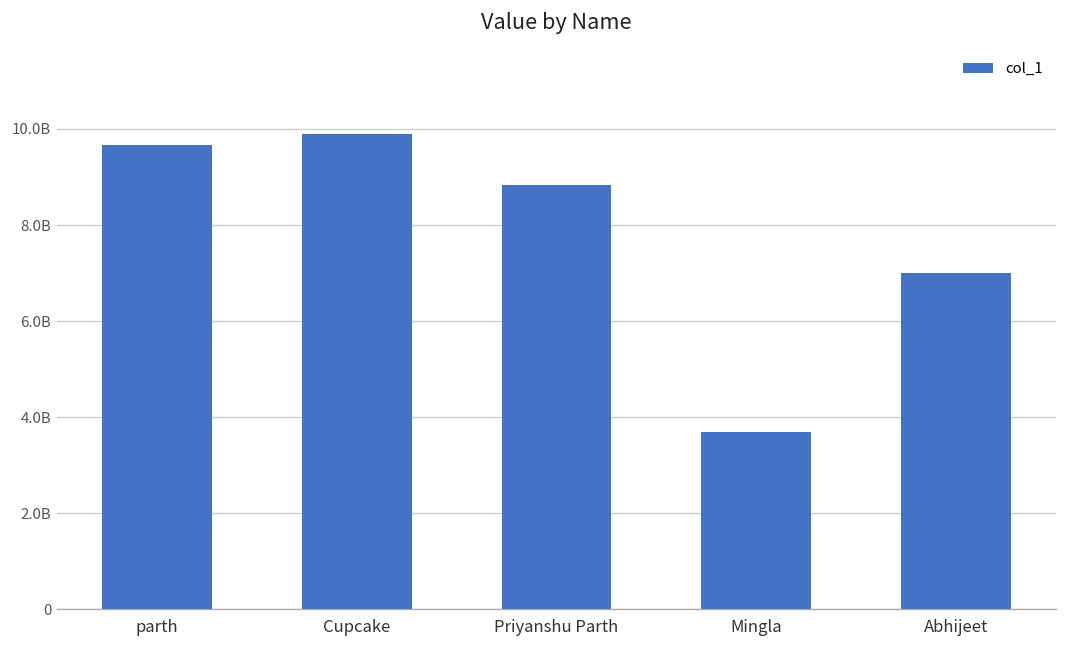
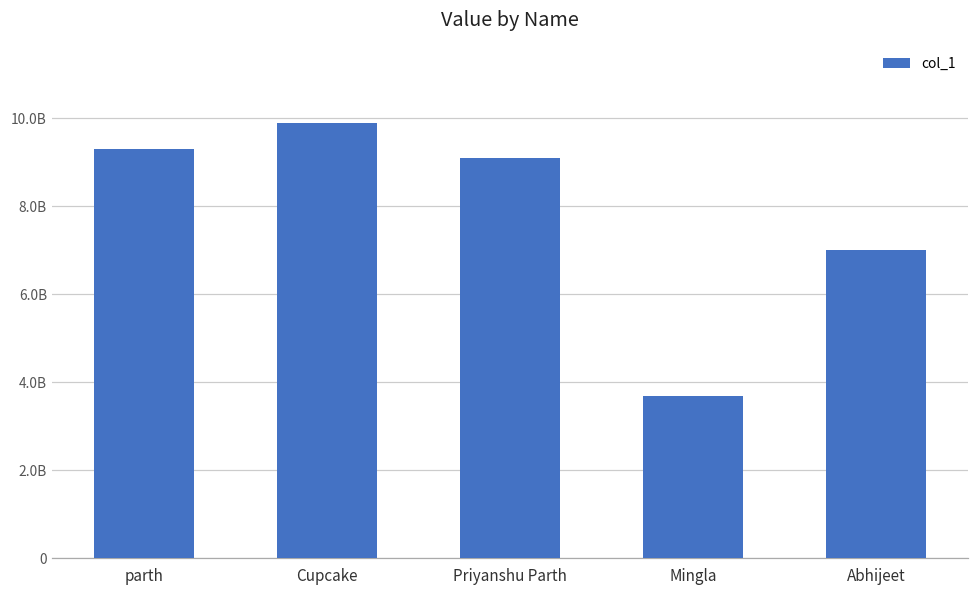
parth: 9700000000 -> 9300000000
Priyanshu Parth: 8800000000 -> 9100000000
